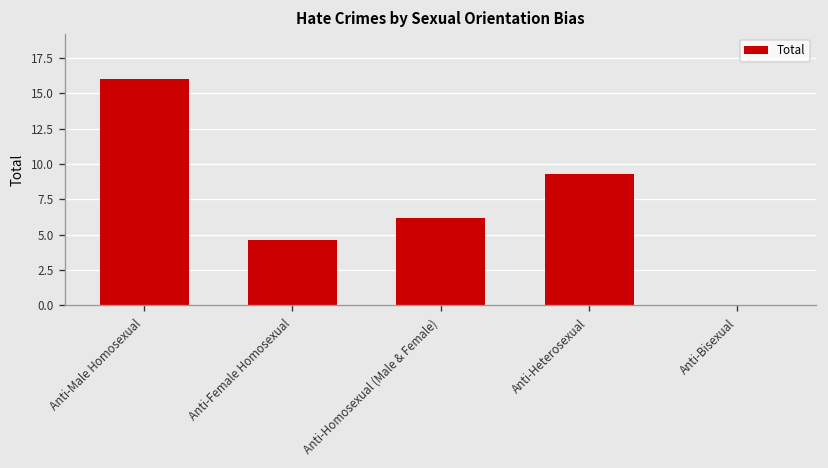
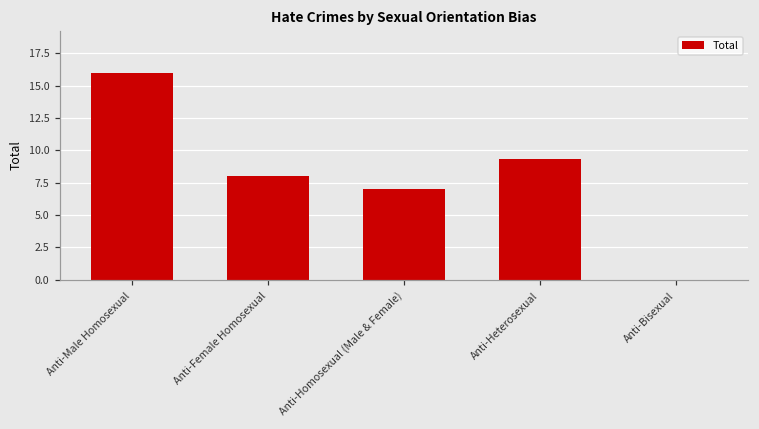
Anti-Female Homosexual: 4.6 -> 8.0
Anti-Homosexual (Male & Female): 6.2 -> 7.0
